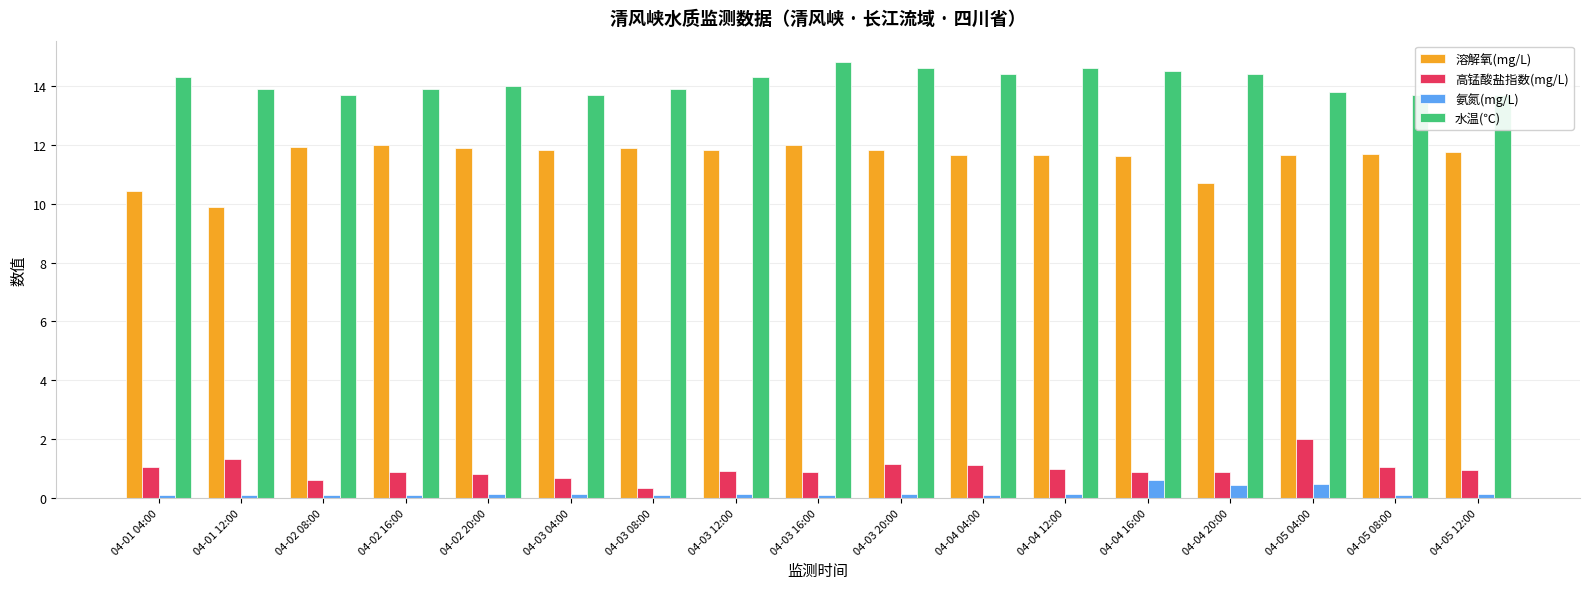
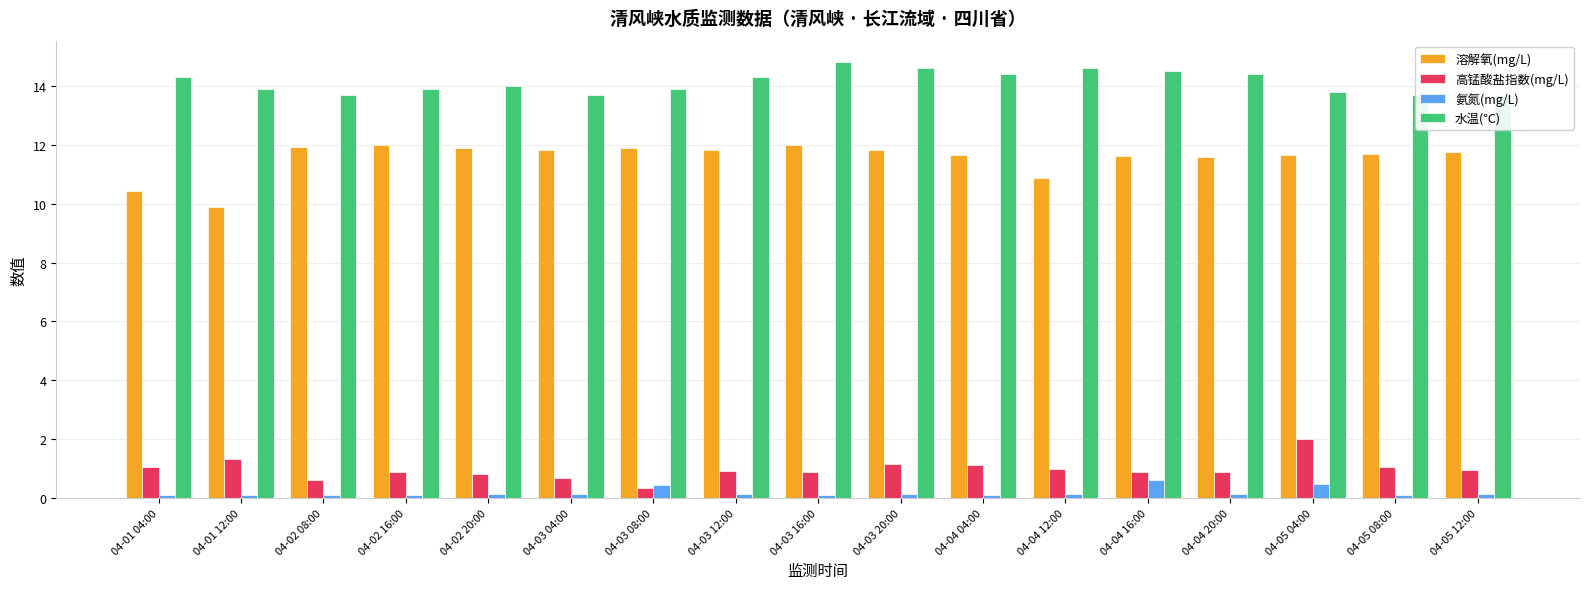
氨氮(mg/L), 04-03 08:00: 0.1 -> 0.4
溶解氧(mg/L), 04-04 12:00: 11.7 -> 10.9
溶解氧(mg/L), 04-04 20:00: 10.7 -> 11.6
氨氮(mg/L), 04-04 20:00: 0.4 -> 0.1
